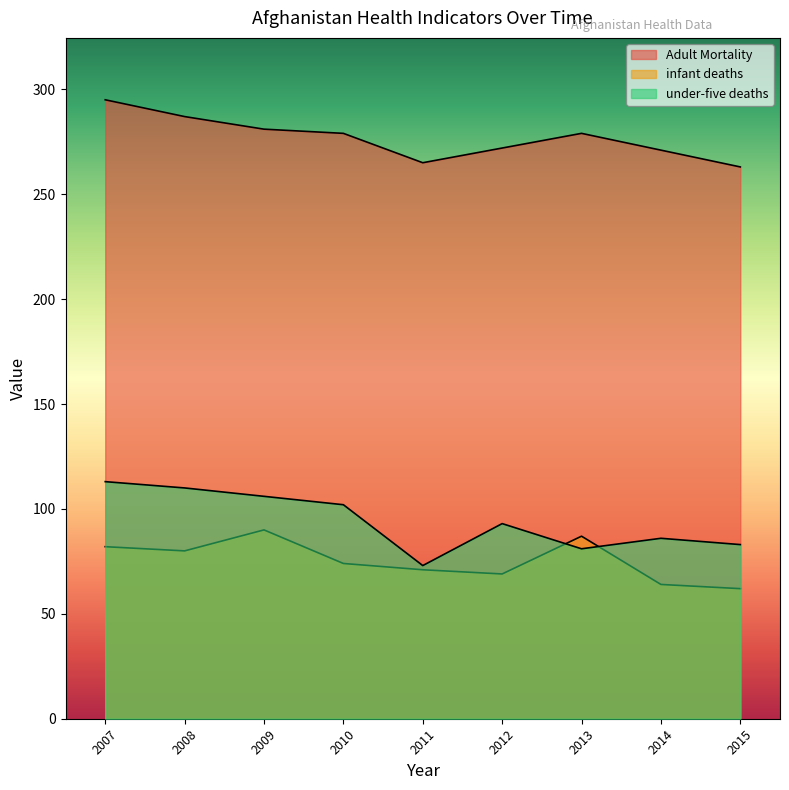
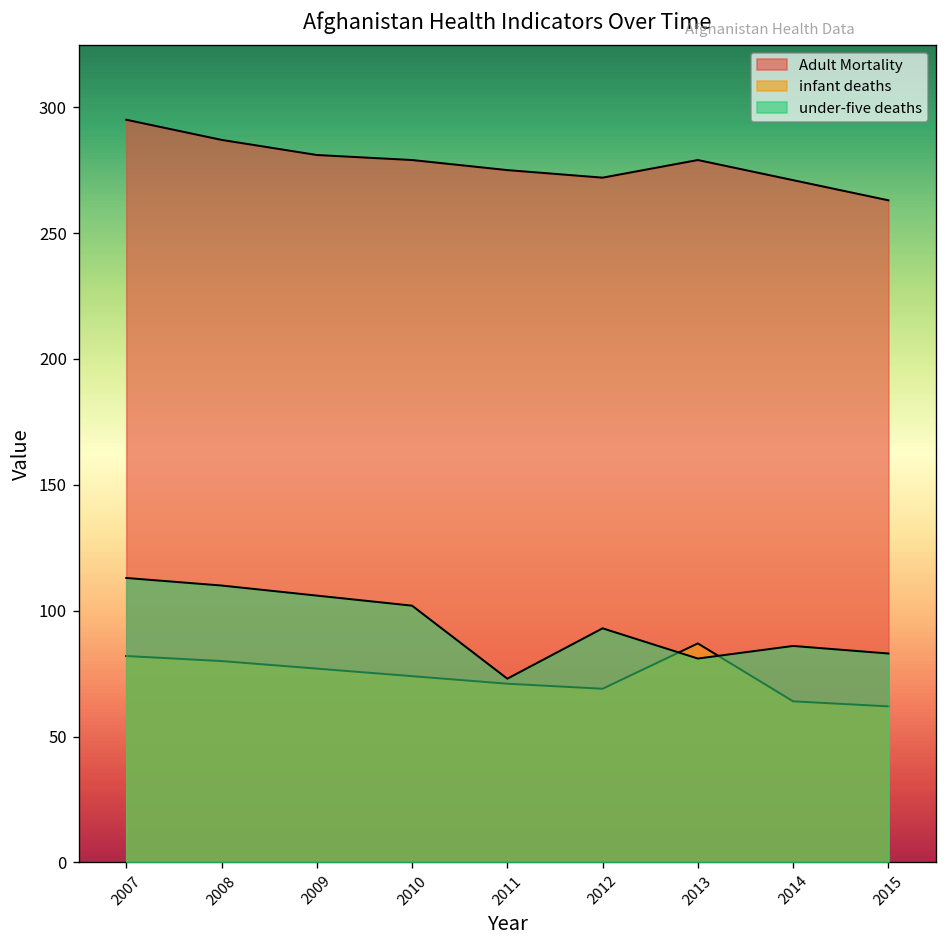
infant deaths, 2009: 90 -> 77
Adult Mortality, 2011: 265 -> 275
